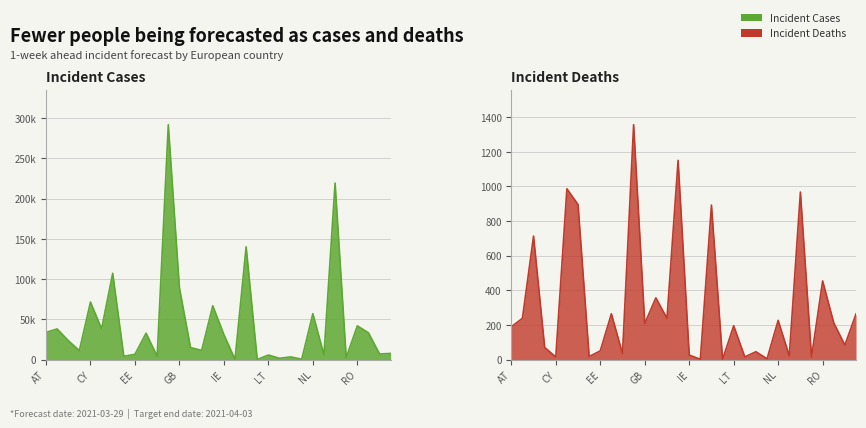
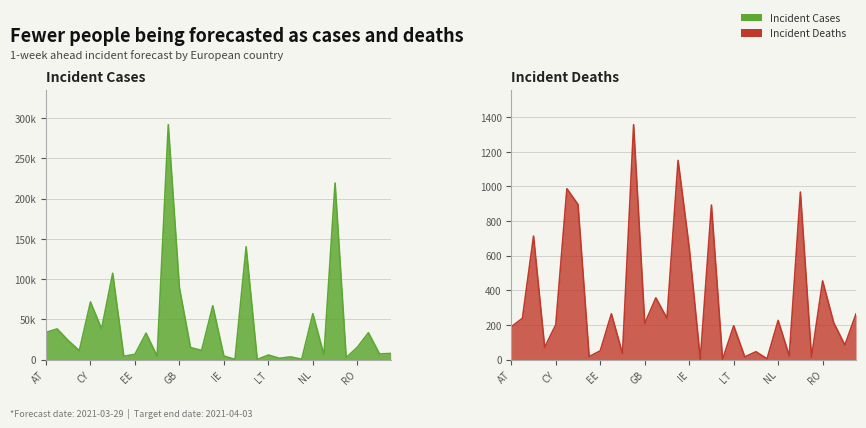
Incident Cases, IE: 30000 -> 0
Incident Cases, RO: 40000 -> 20000
Incident Deaths, CY: 10 -> 200
Incident Deaths, IE: 30 -> 650
